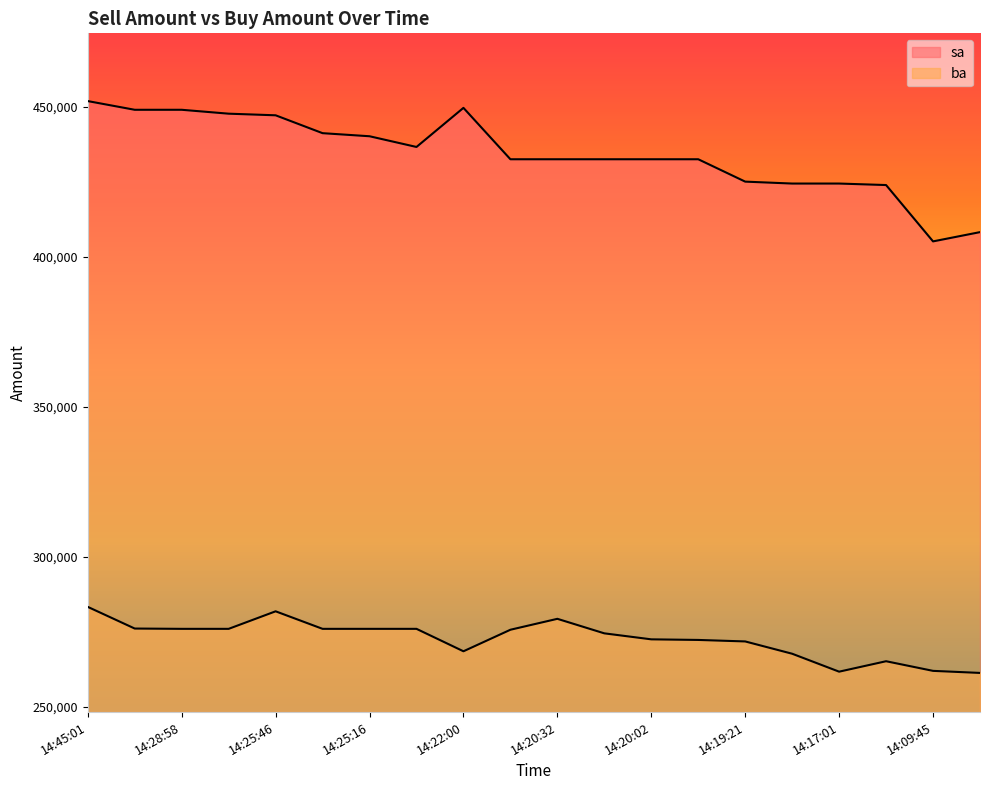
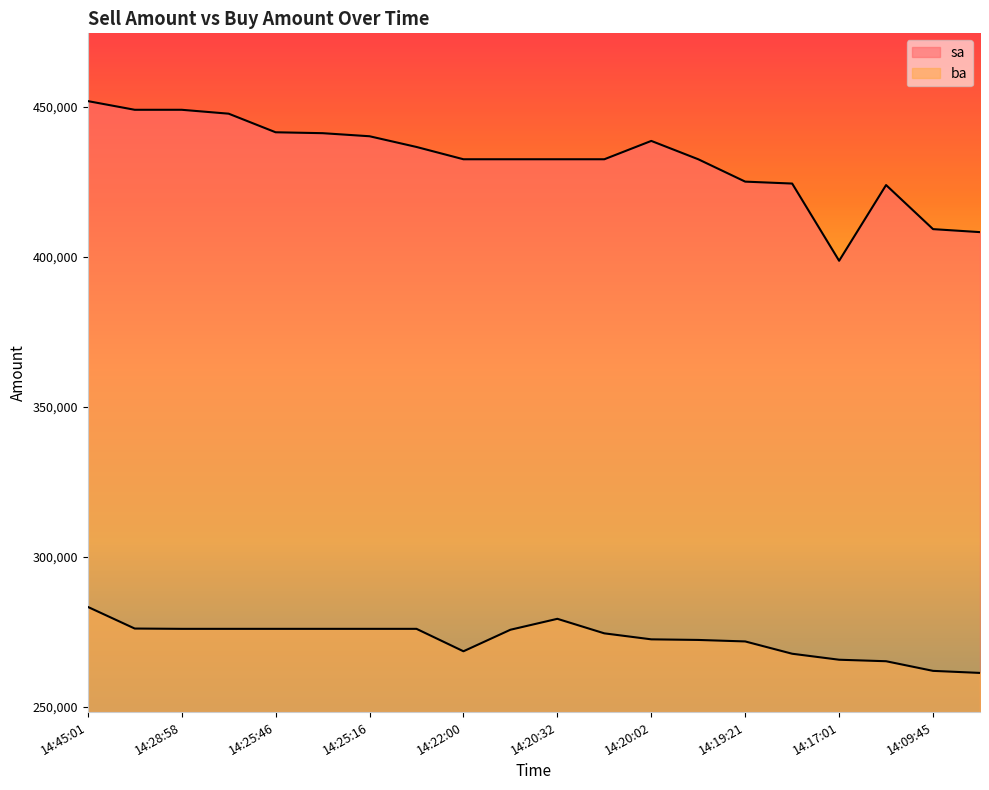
sa, 14:25:46: 447,000 -> 442,000
ba, 14:25:46: 282,000 -> 276,000
sa, 14:22:00: 450,000 -> 433,000
sa, 14:20:02: 433,000 -> 439,000
sa, 14:17:01: 424,000 -> 399,000
ba, 14:17:01: 262,000 -> 266,000
sa, 14:09:45: 405,000 -> 409,000
